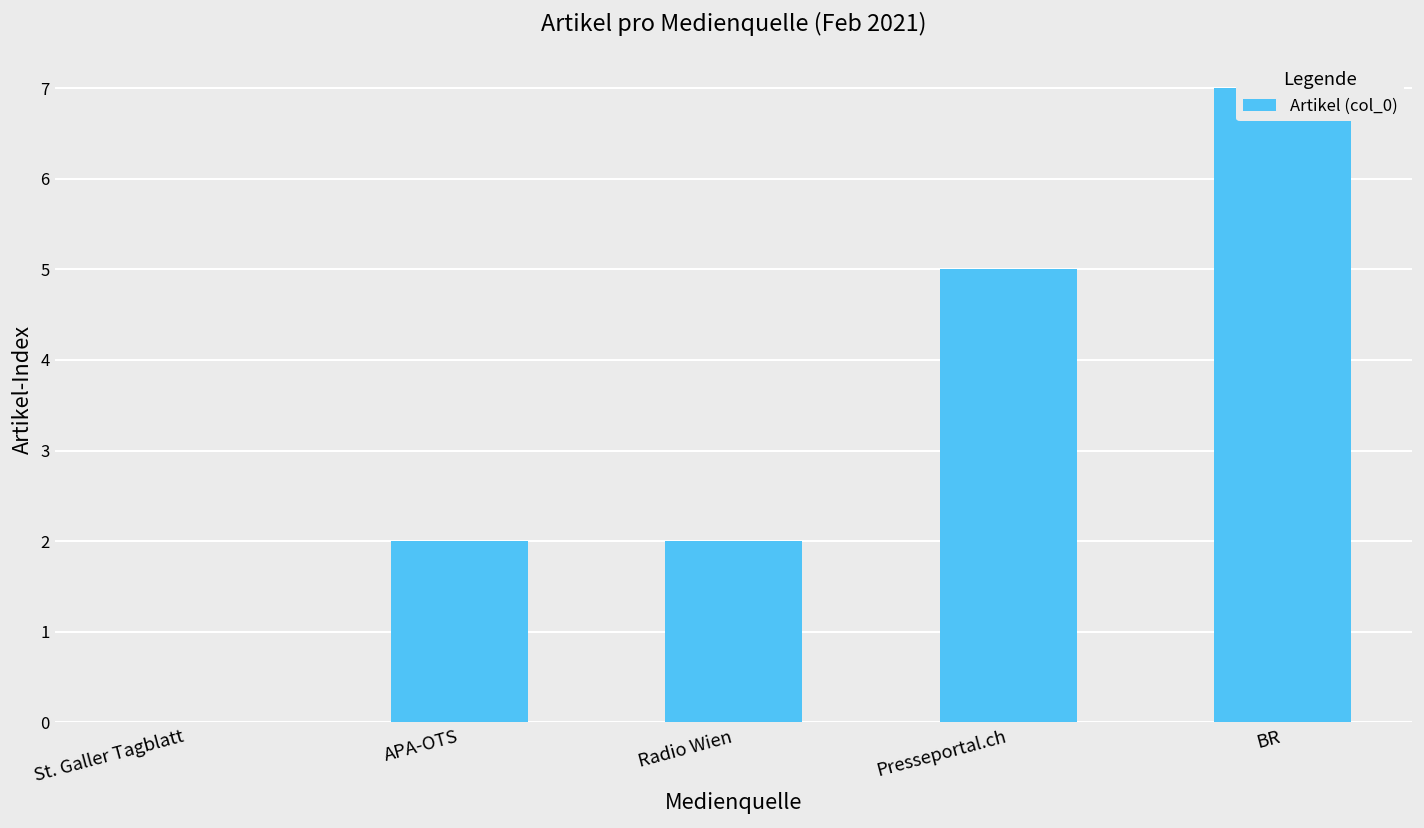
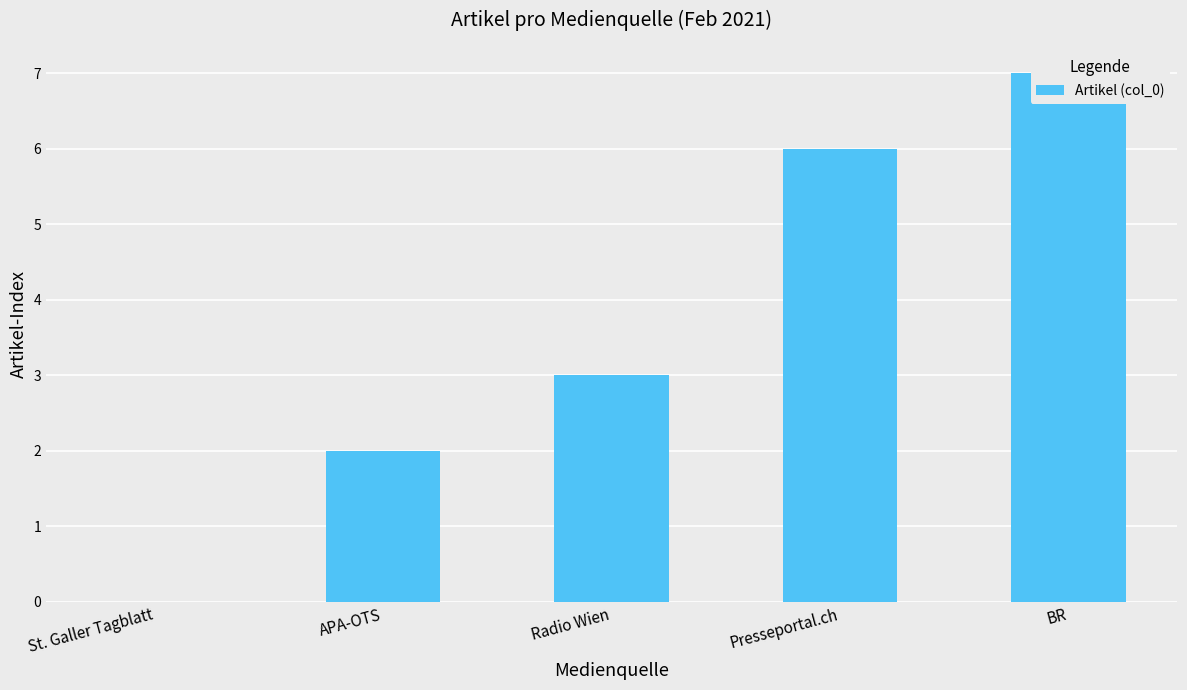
Radio Wien: 2 -> 3
Presseportal.ch: 5 -> 6
